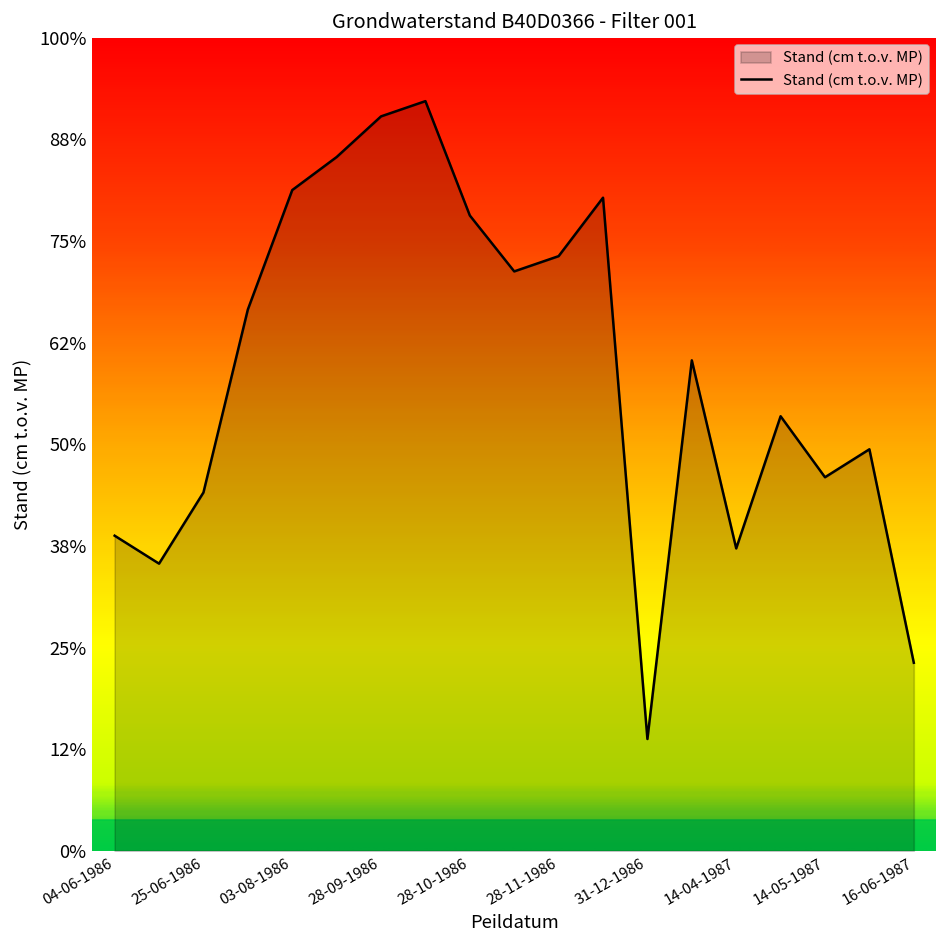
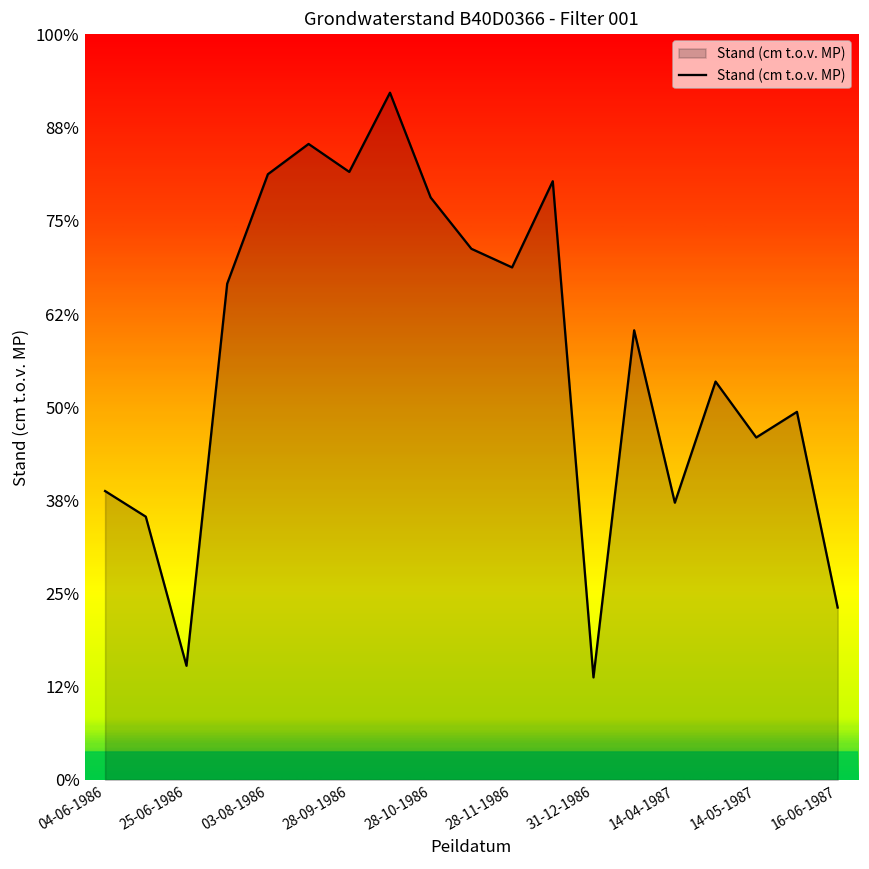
25-06-1986: 44% -> 15%
28-09-1986: 90% -> 82%
28-11-1986: 73% -> 69%
